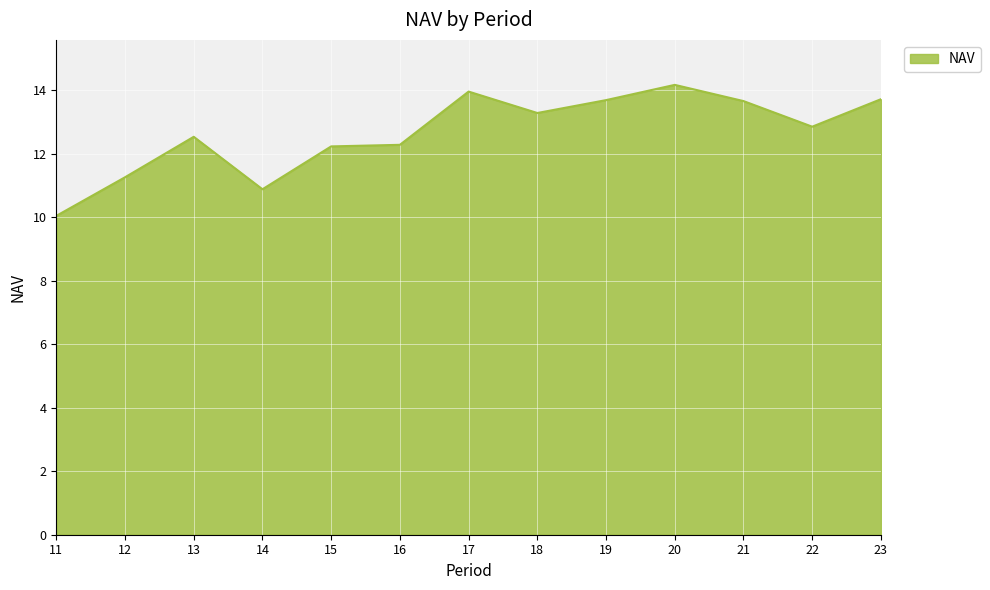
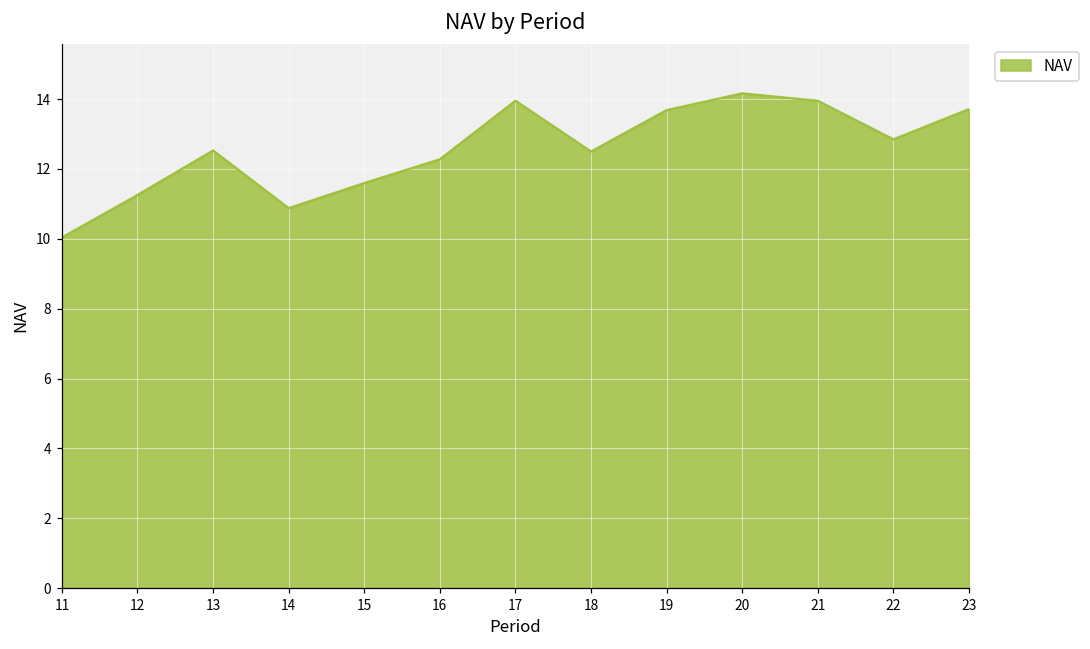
15: 12.2 -> 11.6
18: 13.3 -> 12.5
21: 13.7 -> 13.9
